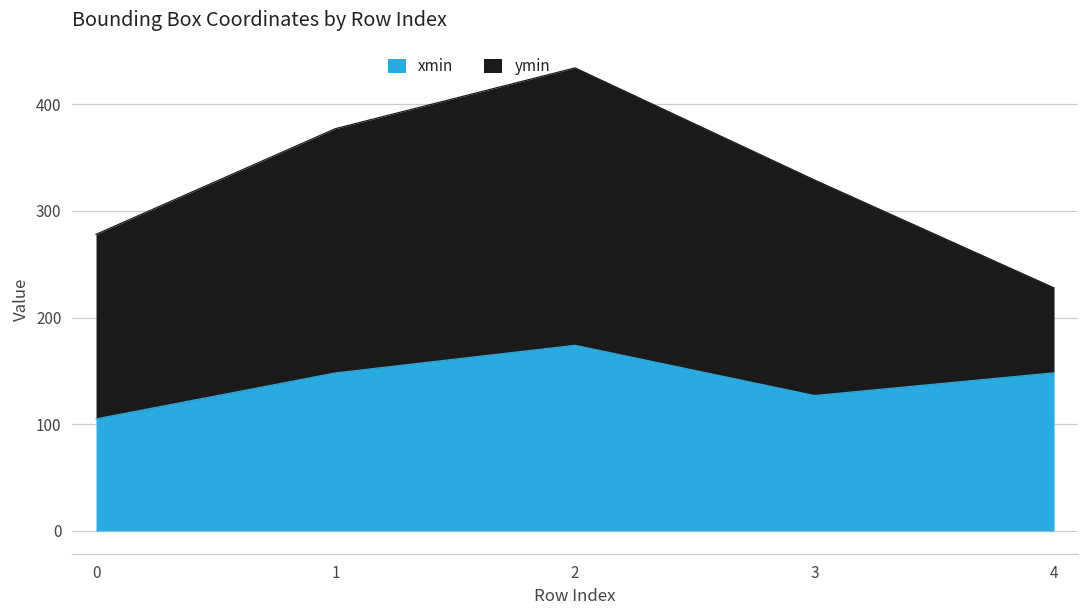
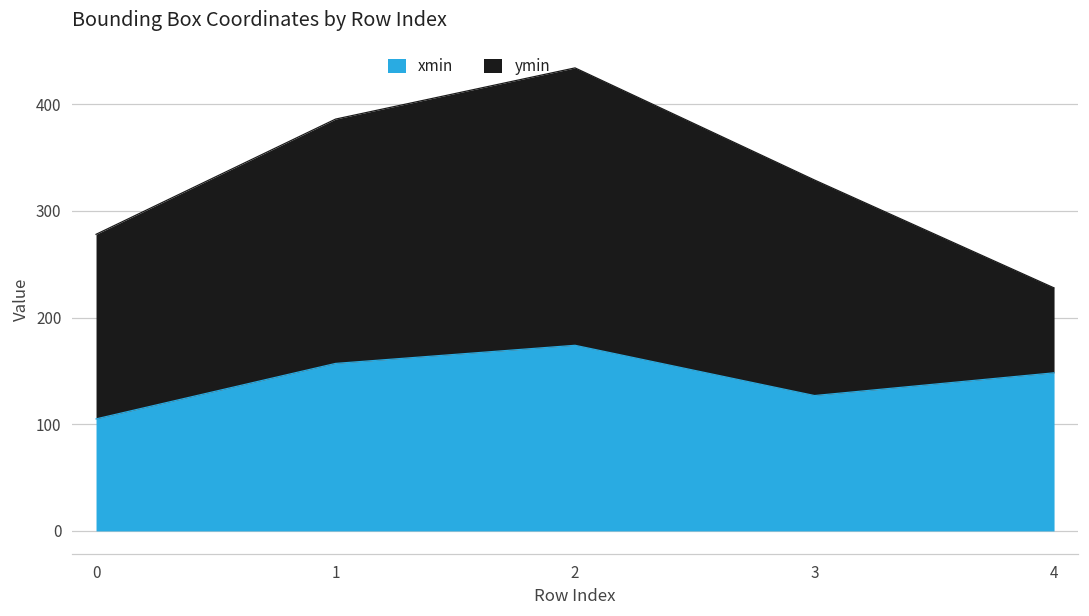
xmin, 1: 150 -> 160
